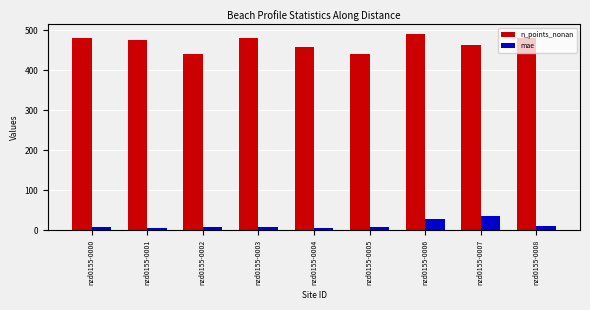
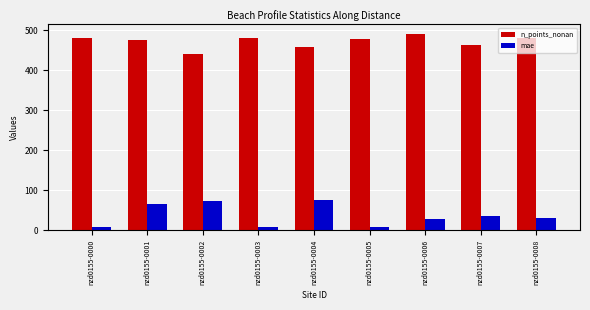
mae, nzd0155-0001: 10 -> 70
mae, nzd0155-0002: 10 -> 70
mae, nzd0155-0004: 10 -> 80
n_points_nonan, nzd0155-0005: 440 -> 480
mae, nzd0155-0008: 10 -> 30
